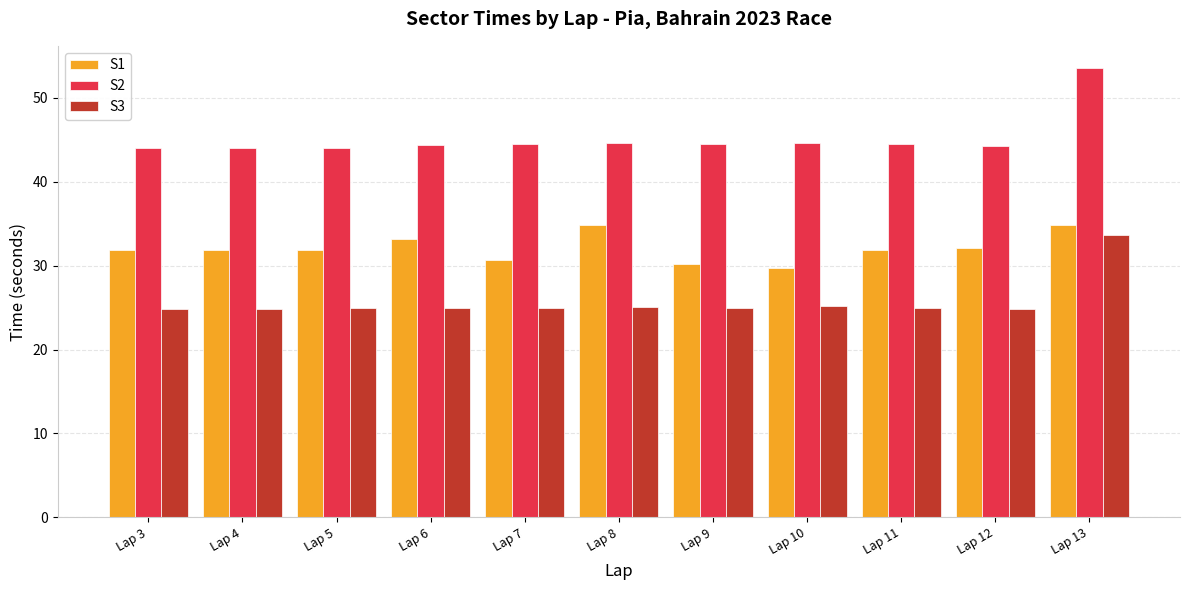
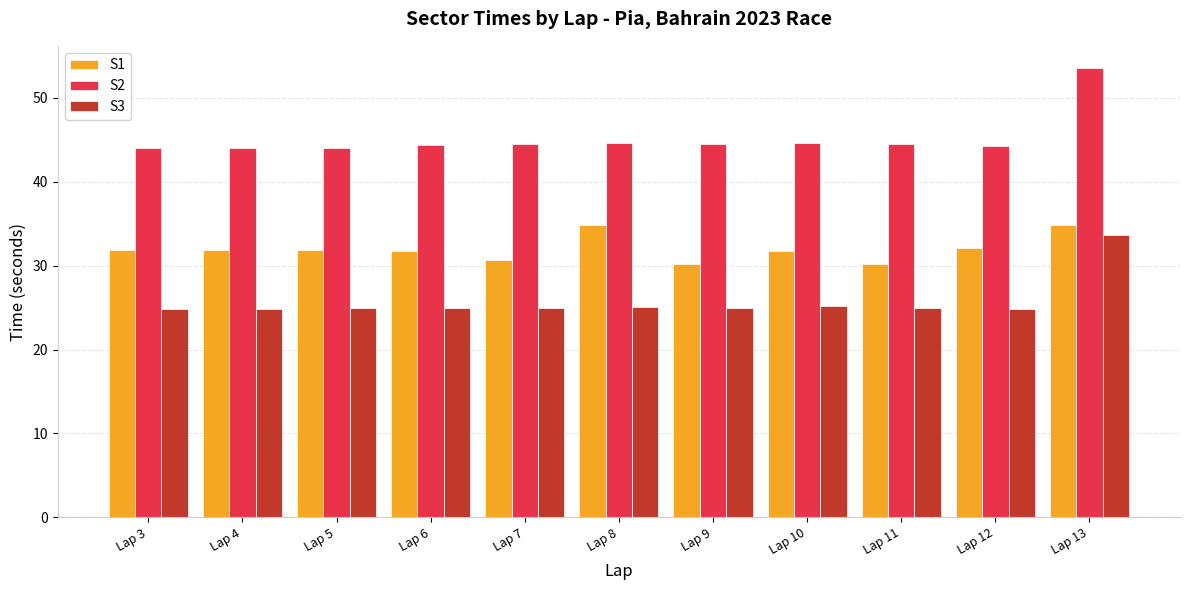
S1, Lap 6: 33 -> 32
S1, Lap 10: 30 -> 32
S1, Lap 11: 32 -> 30
